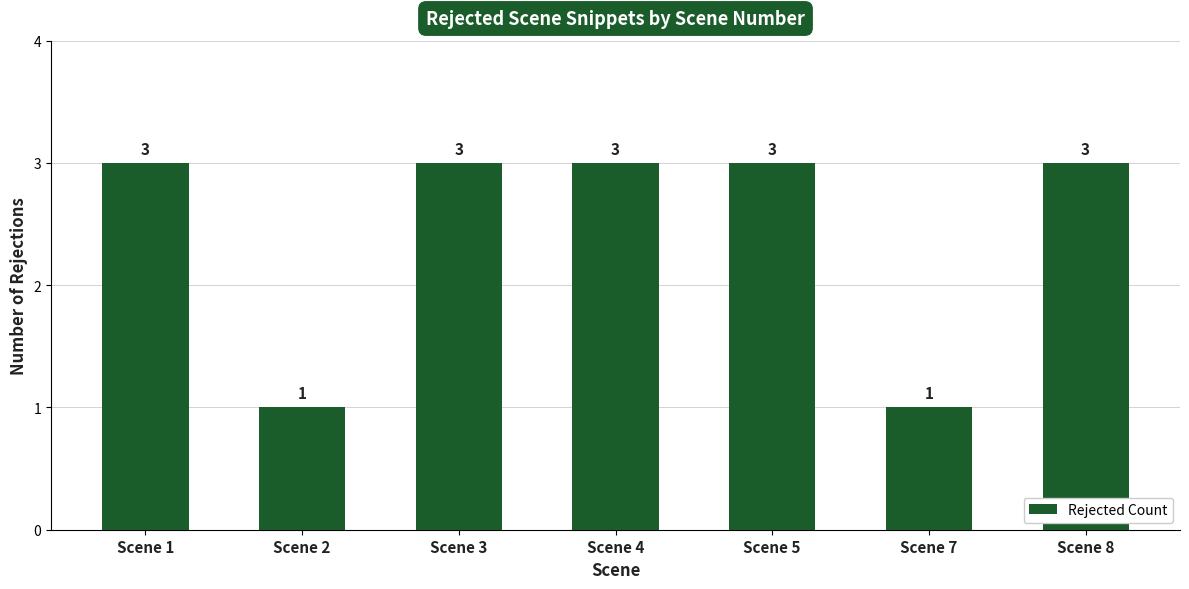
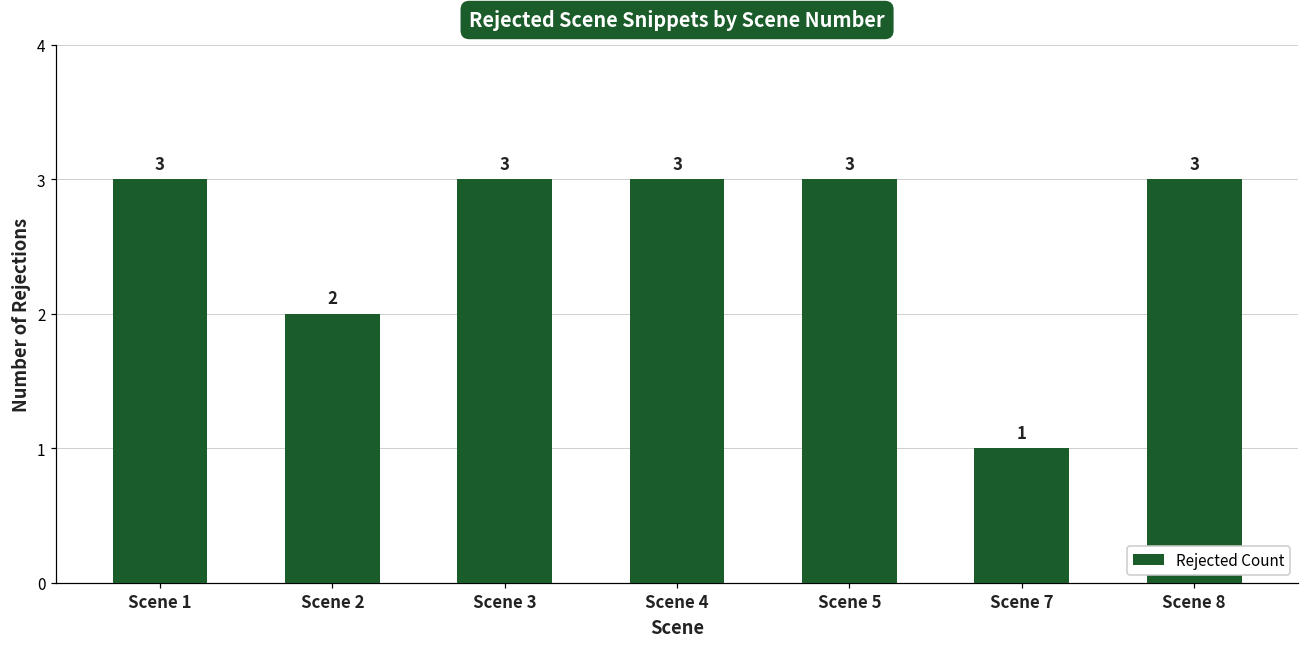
Scene 2: 1 -> 2
